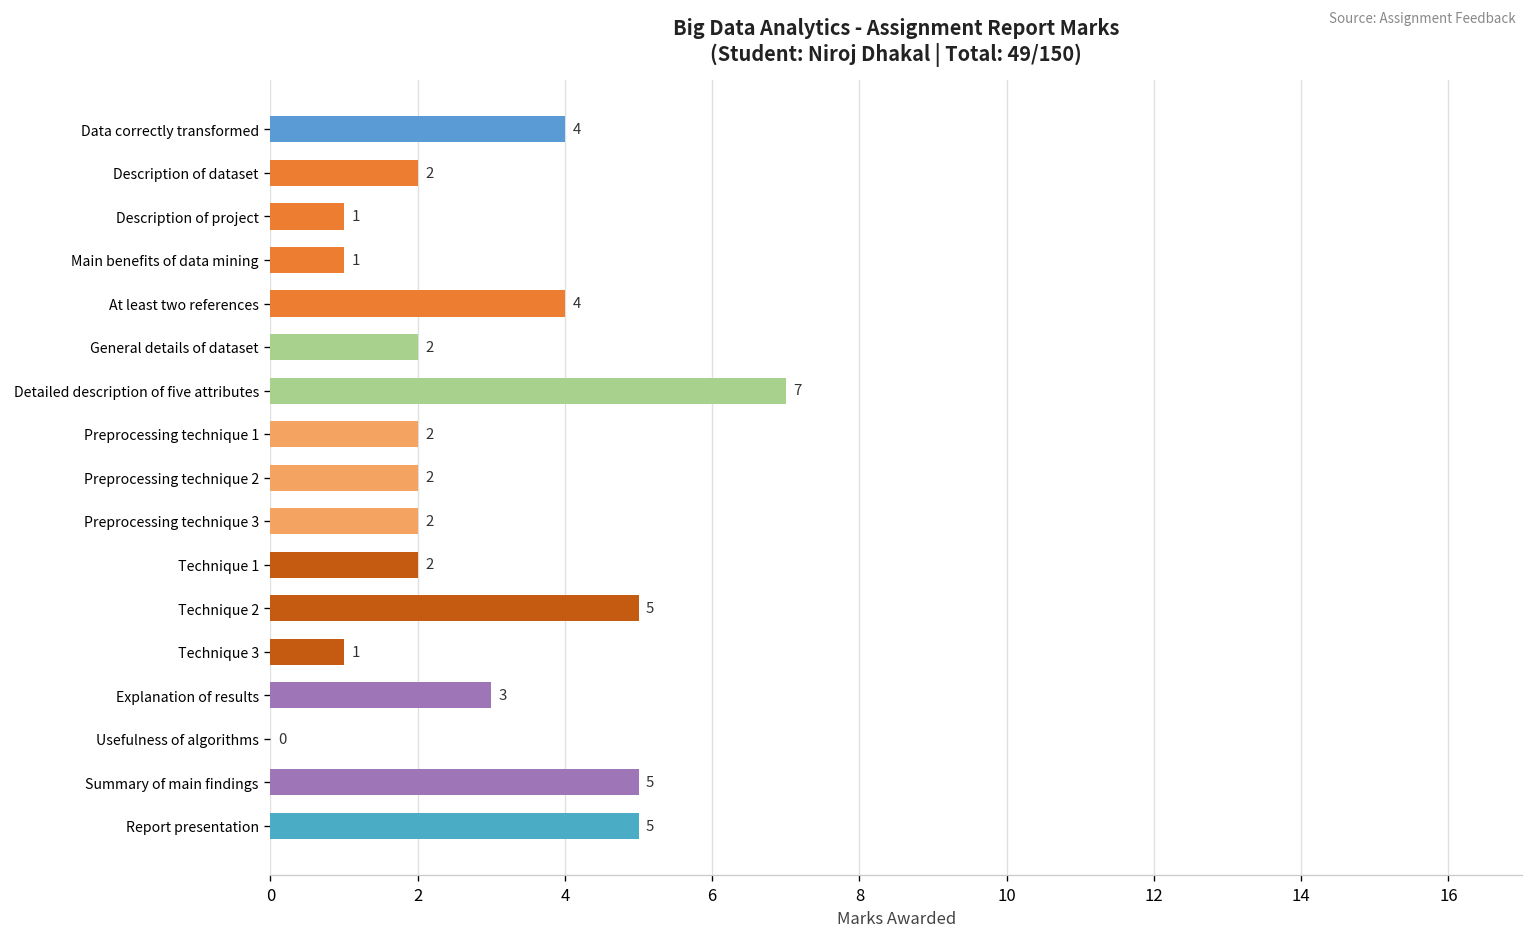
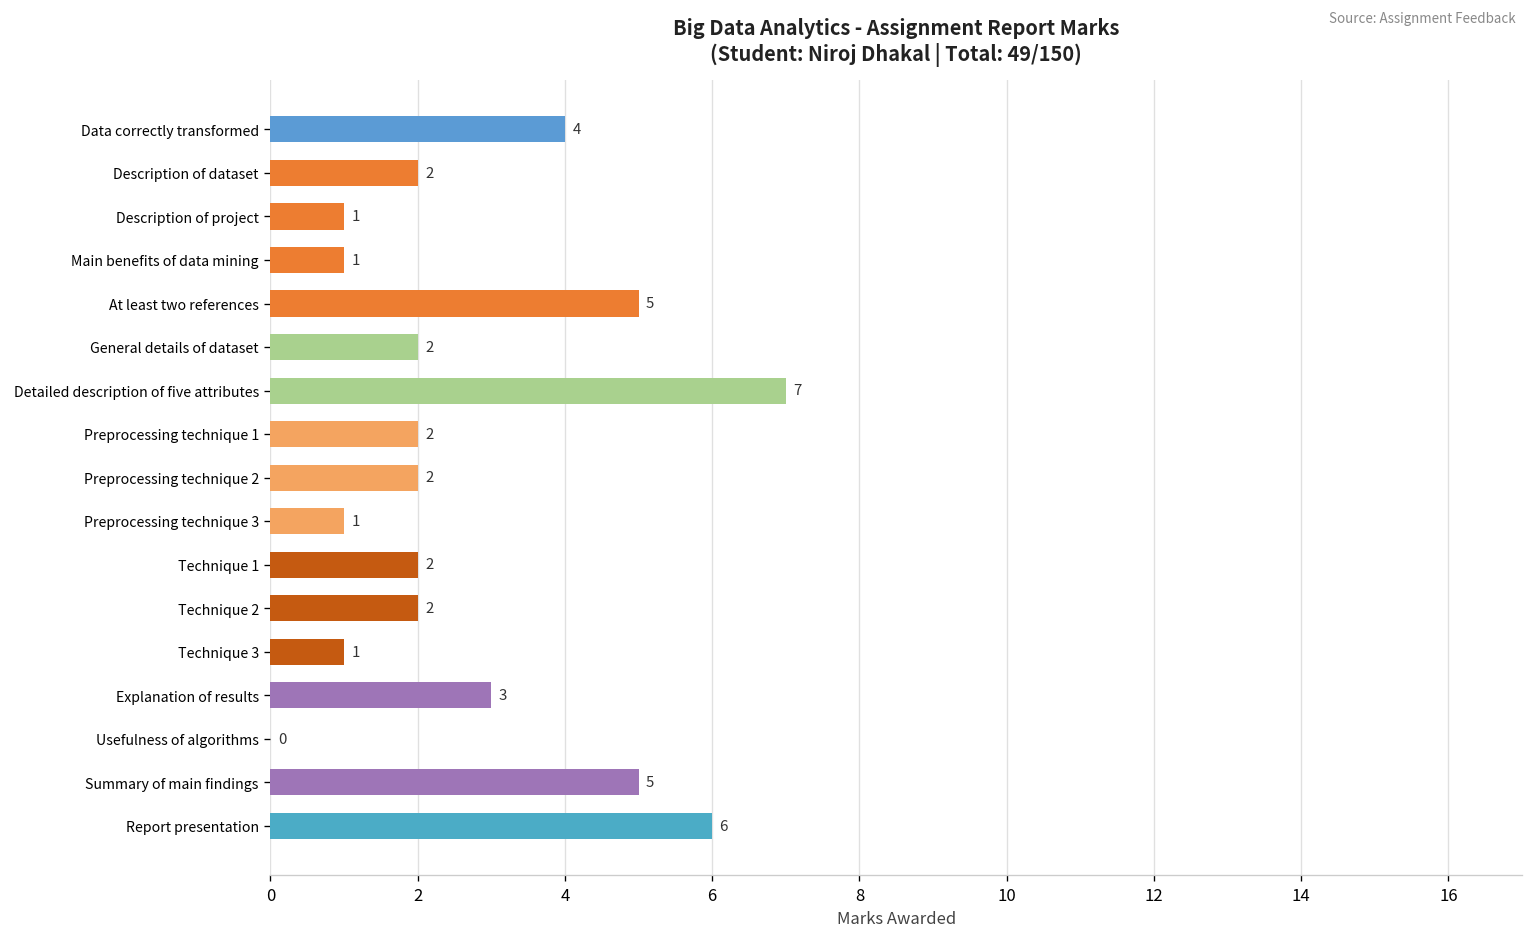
At least two references: 4 -> 5
Preprocessing technique 3: 2 -> 1
Technique 2: 5 -> 2
Report presentation: 5 -> 6
